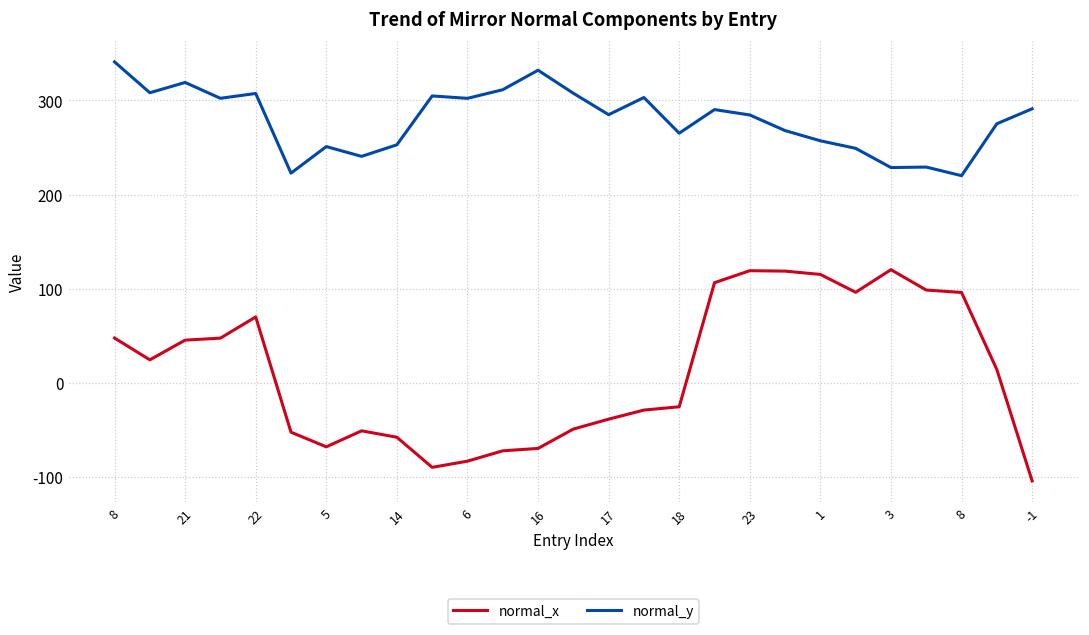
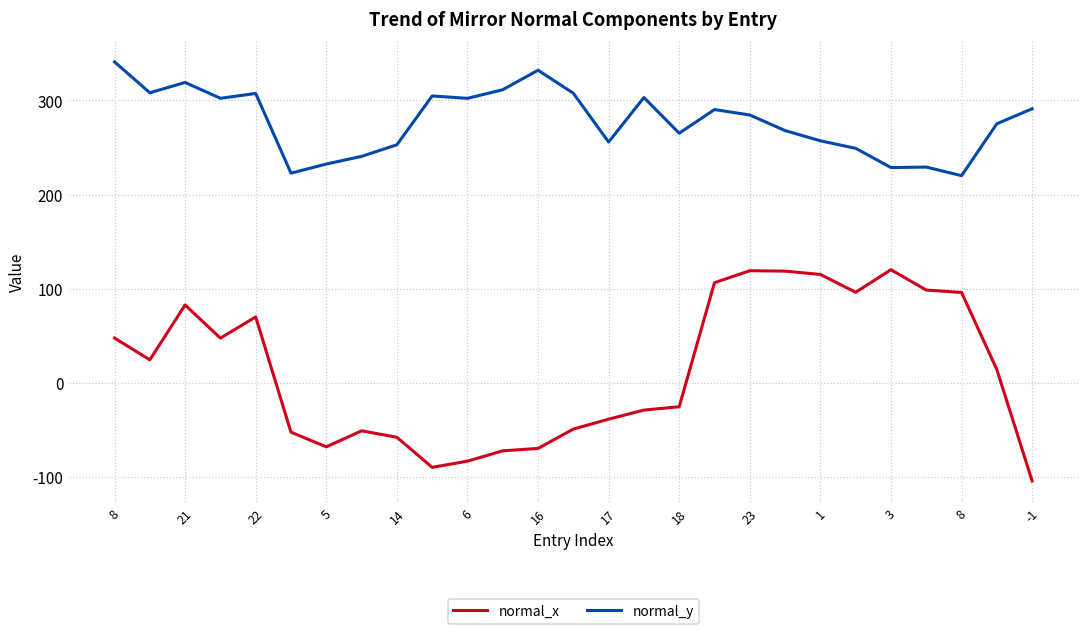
normal_x, 21: 50 -> 80
normal_y, 5: 250 -> 230
normal_y, 17: 280 -> 260
